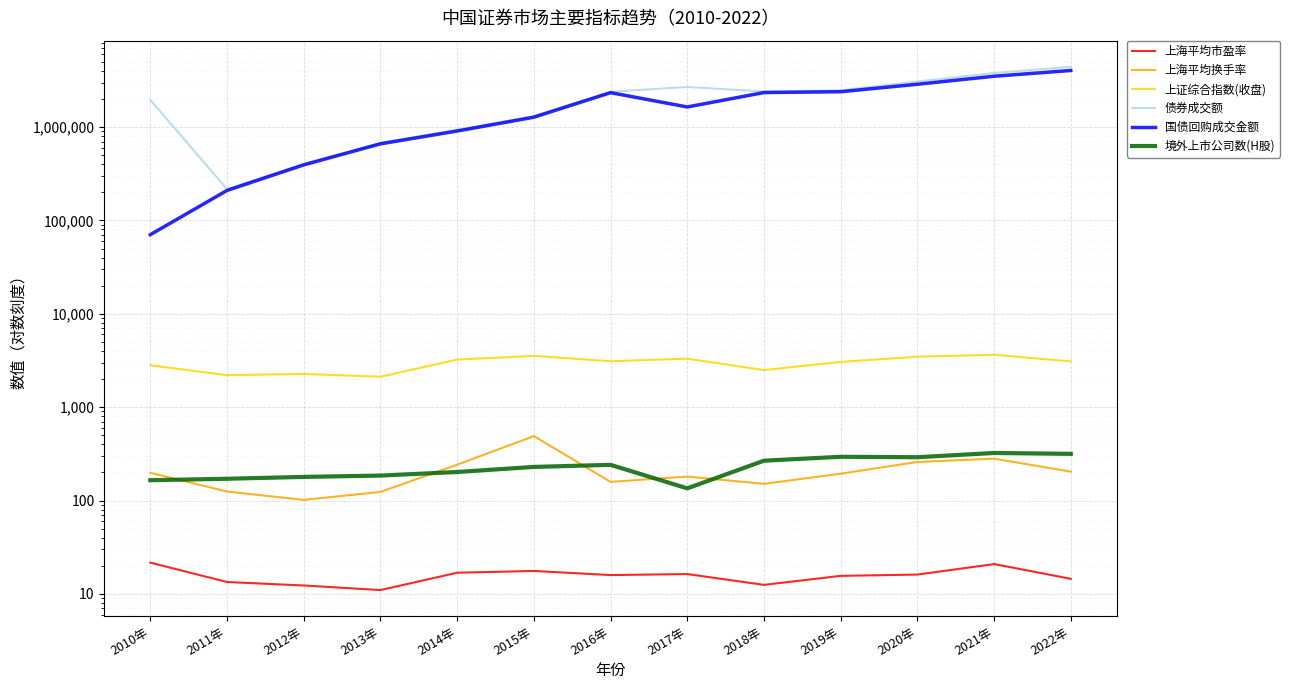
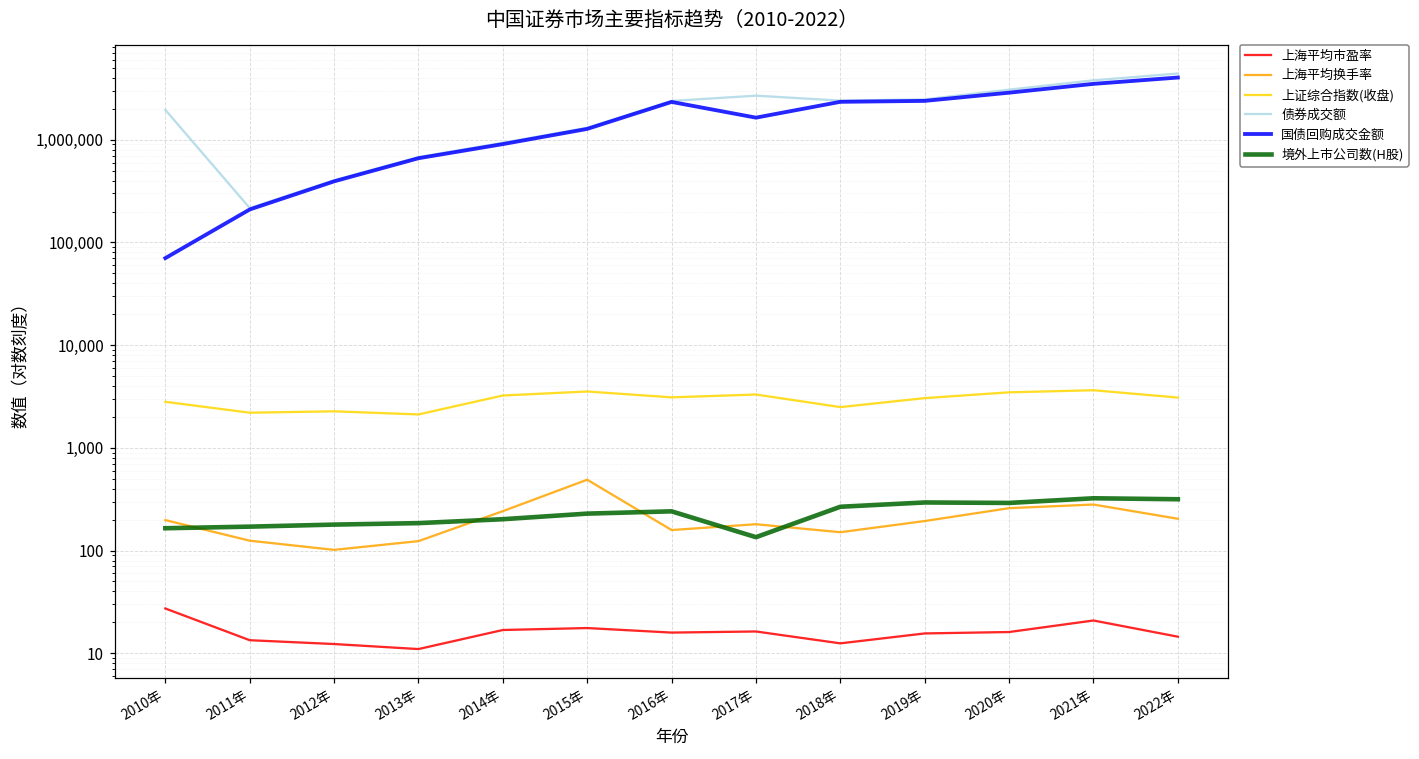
上海平均市盈率, 2010年: 22 -> 27
